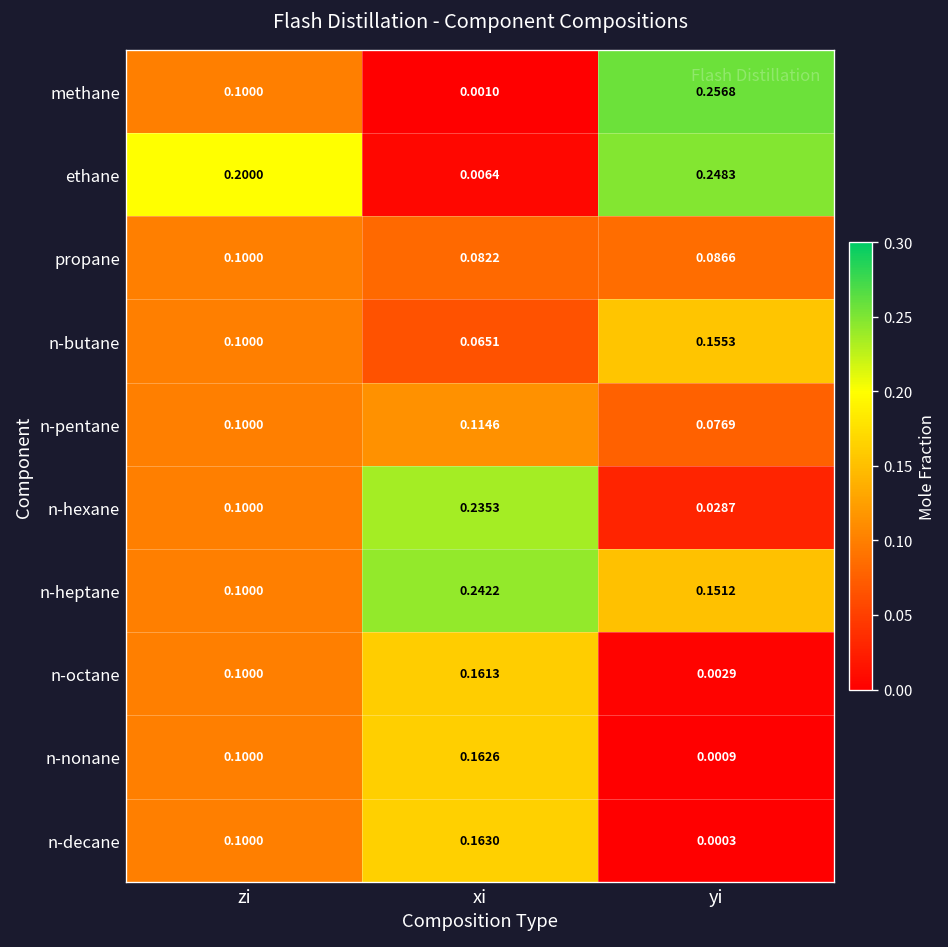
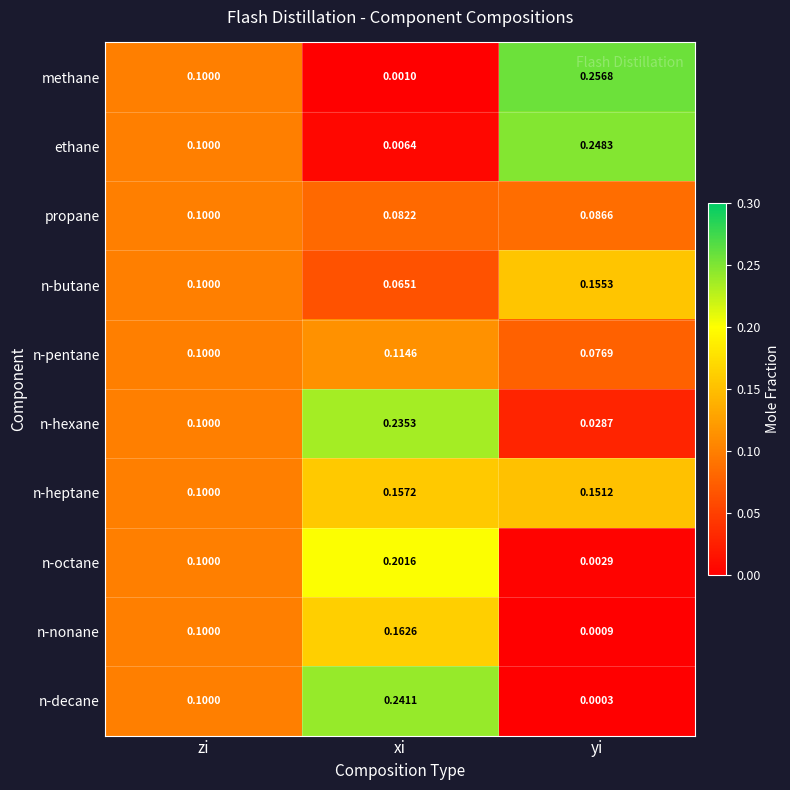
ethane, zi: 0.2000 -> 0.1000
n-heptane, xi: 0.2422 -> 0.1572
n-octane, xi: 0.1613 -> 0.2016
n-decane, xi: 0.1630 -> 0.2411
